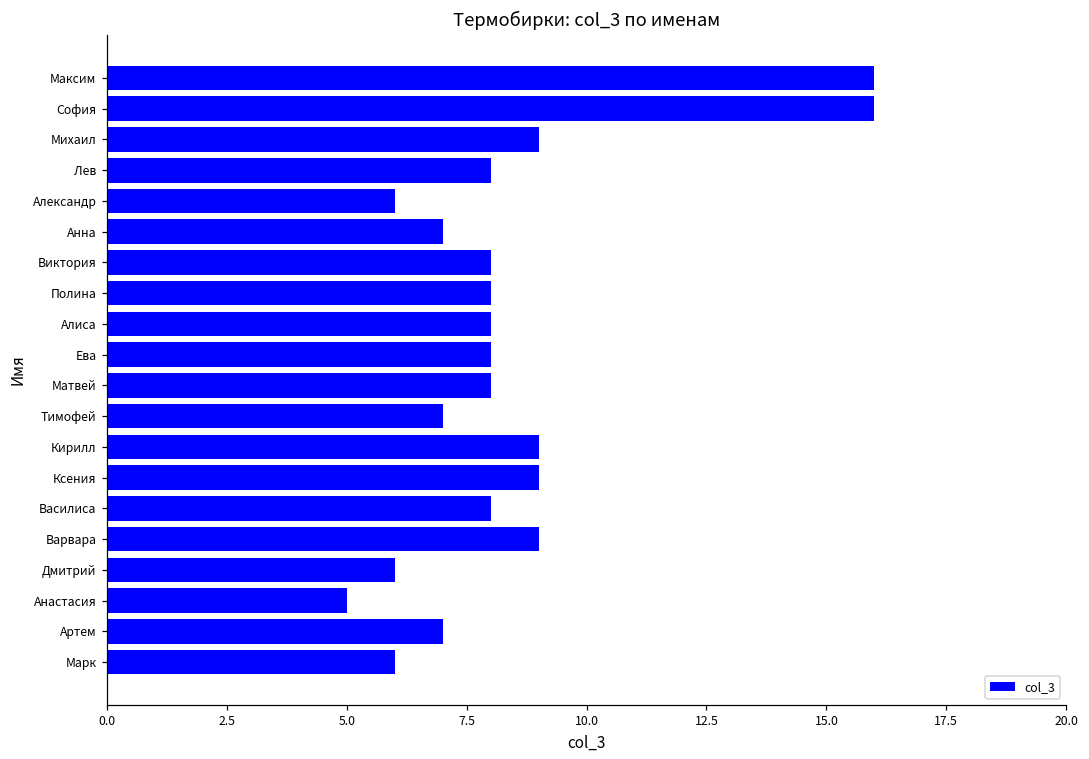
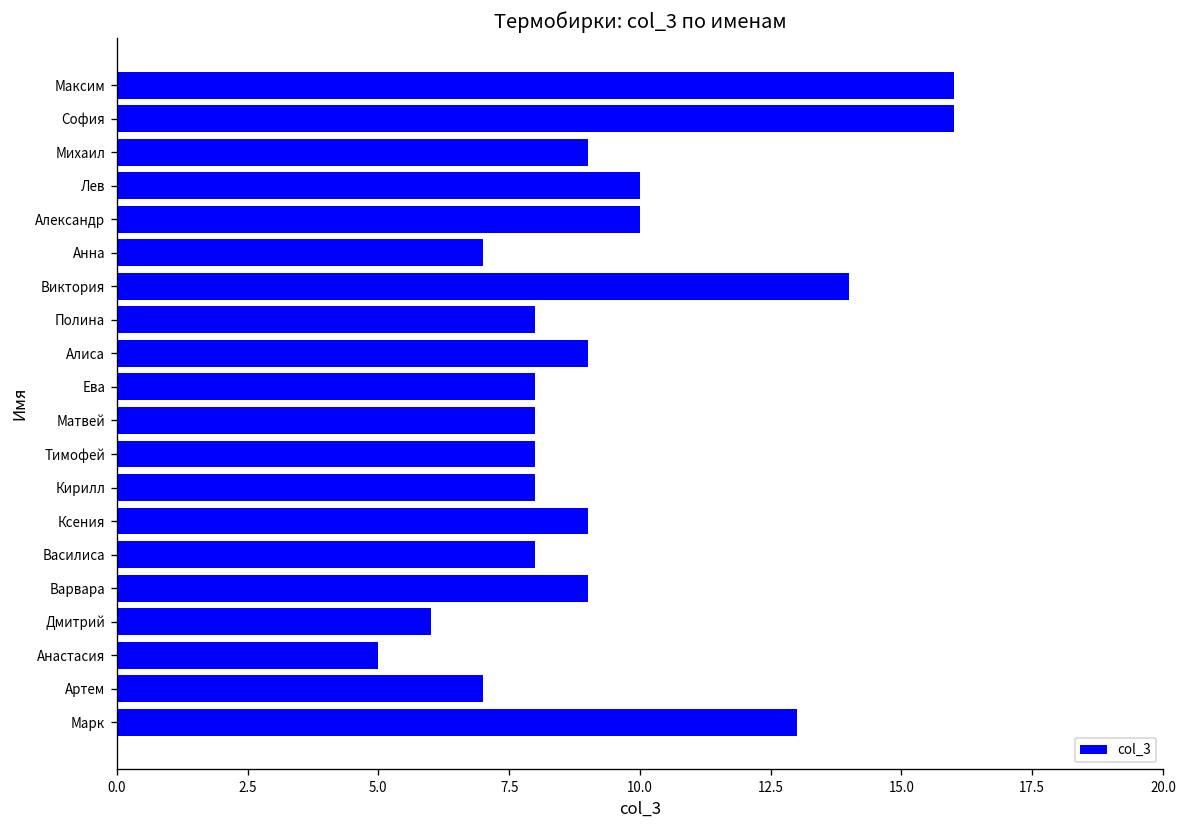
Лев: 8 -> 10
Александр: 6 -> 10
Виктория: 8 -> 14
Алиса: 8 -> 9
Тимофей: 7 -> 8
Кирилл: 9 -> 8
Марк: 6 -> 13
